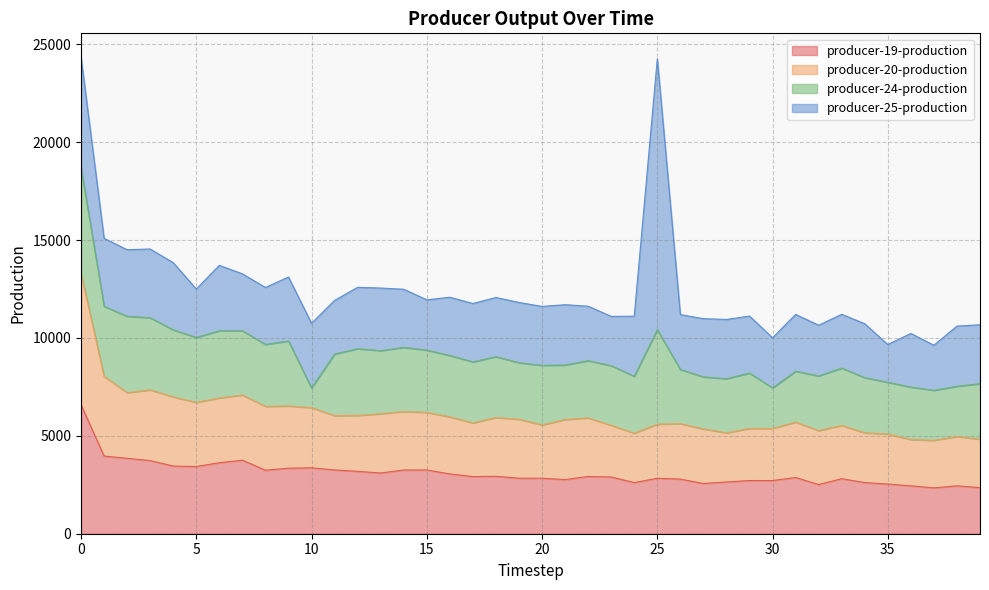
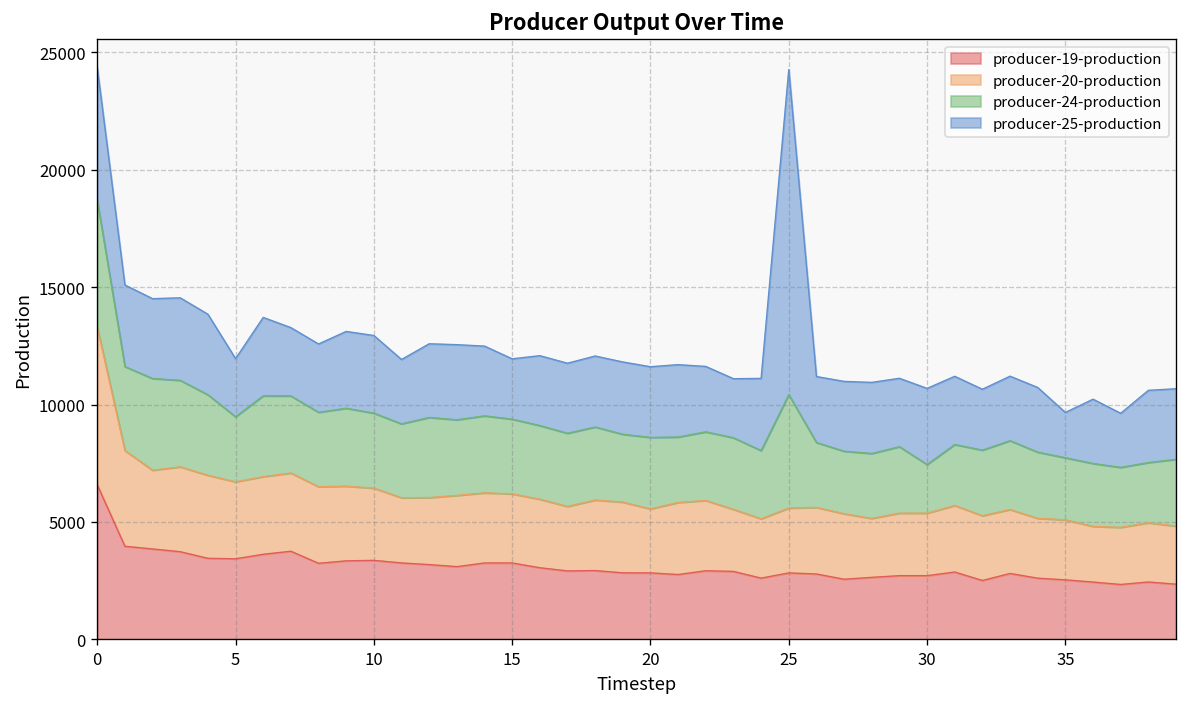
producer-24-production, 5: 3300 -> 2800
producer-24-production, 10: 1000 -> 3200
producer-25-production, 30: 2600 -> 3200
